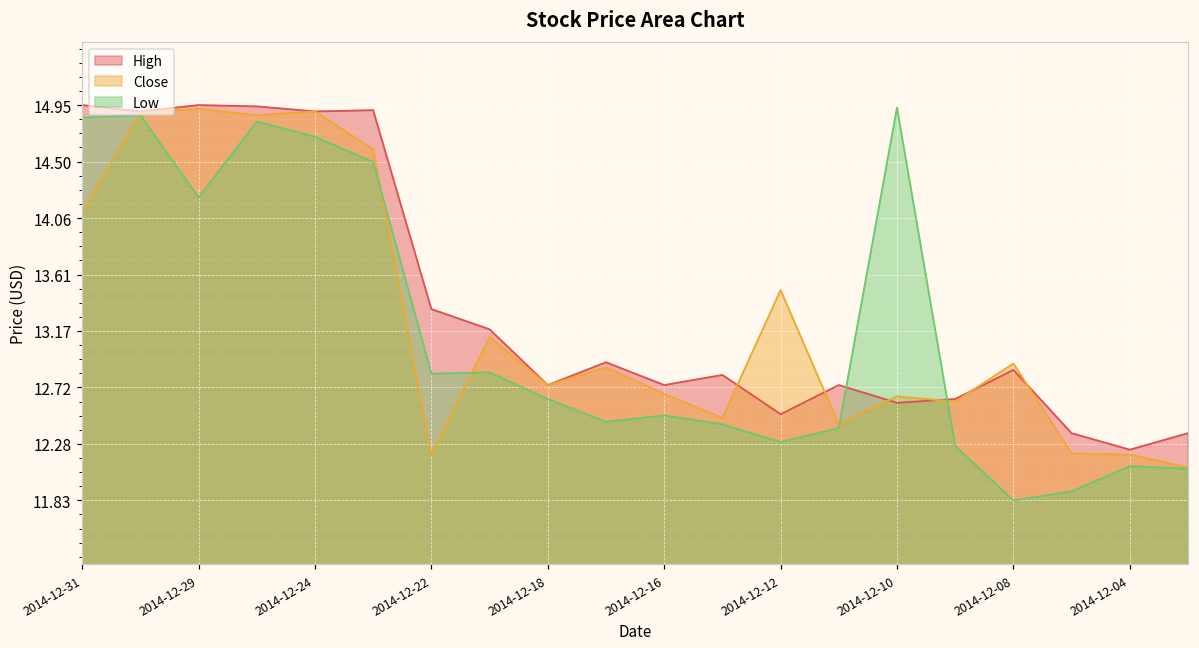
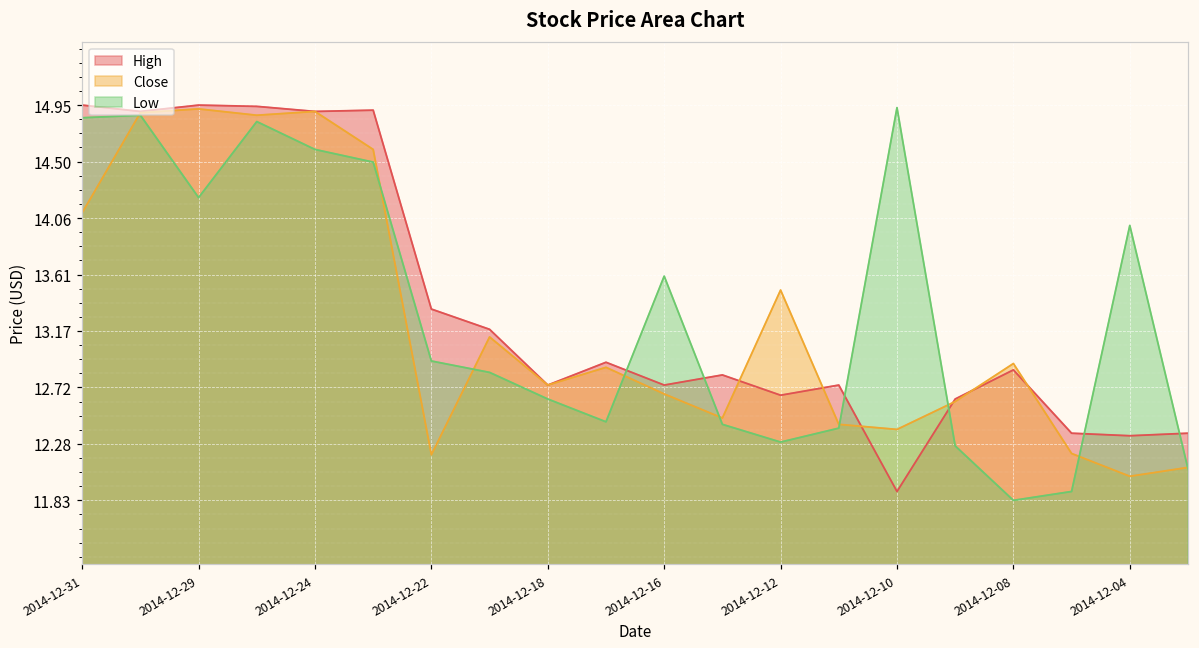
Low, 2014-12-24: 14.7 -> 14.6
Low, 2014-12-22: 12.83 -> 12.93
Low, 2014-12-16: 12.5 -> 13.6
High, 2014-12-12: 12.51 -> 12.66
High, 2014-12-10: 12.6 -> 11.9
Close, 2014-12-10: 12.65 -> 12.39
High, 2014-12-04: 12.23 -> 12.34
Close, 2014-12-04: 12.19 -> 12.02
Low, 2014-12-04: 12.1 -> 14.0
